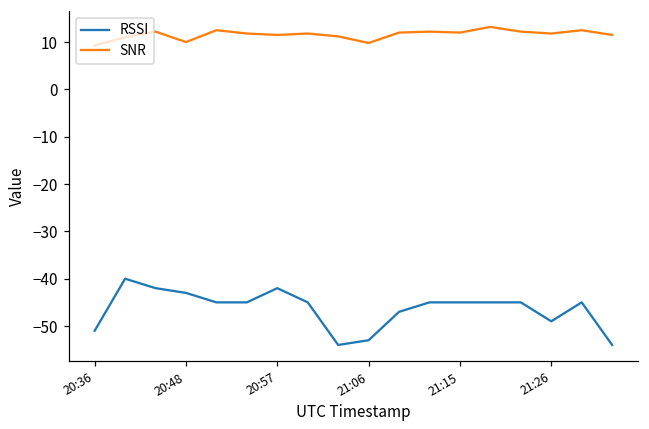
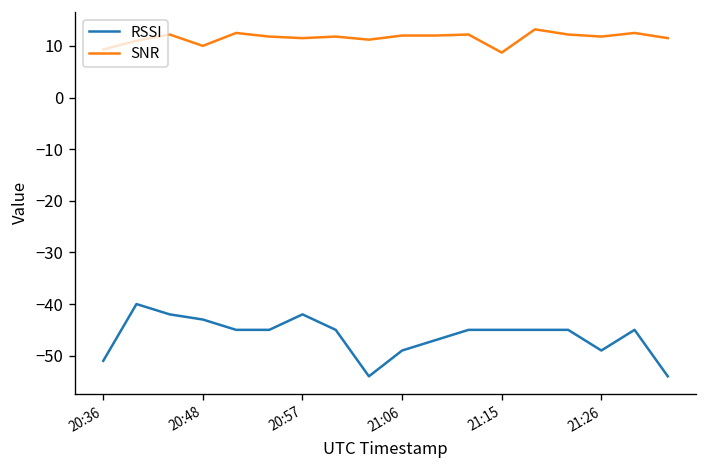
RSSI, 21:06: -53 -> -49
SNR, 21:06: 10 -> 12
SNR, 21:15: 12 -> 9
